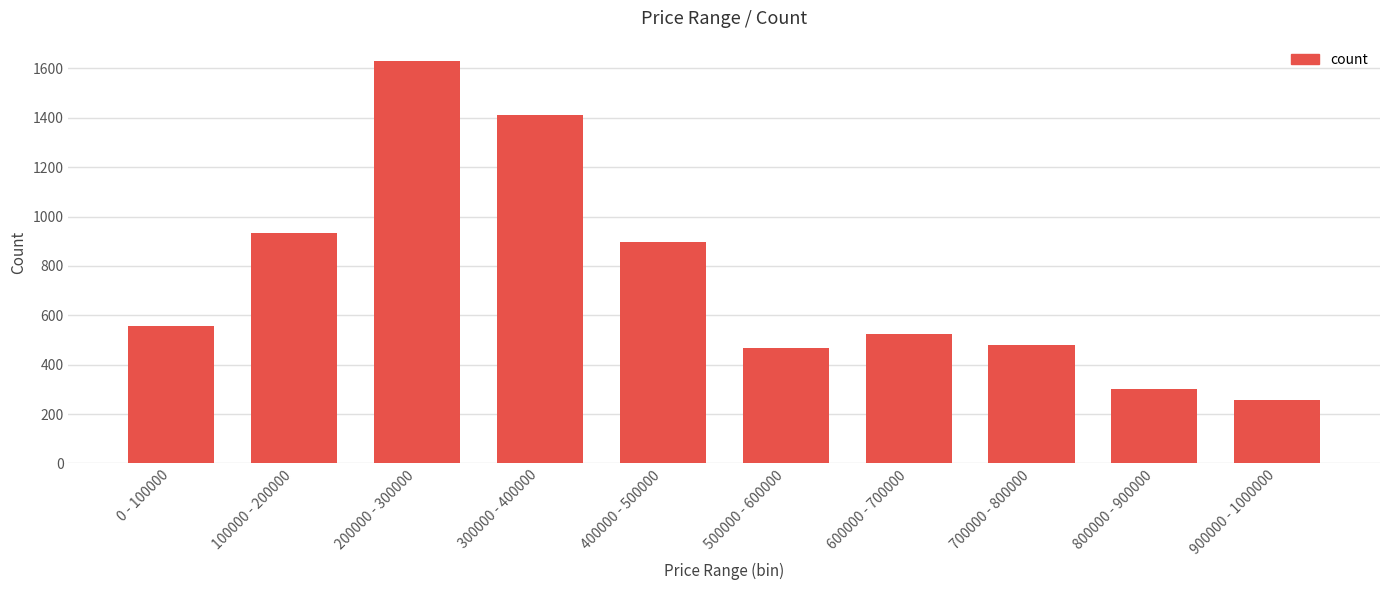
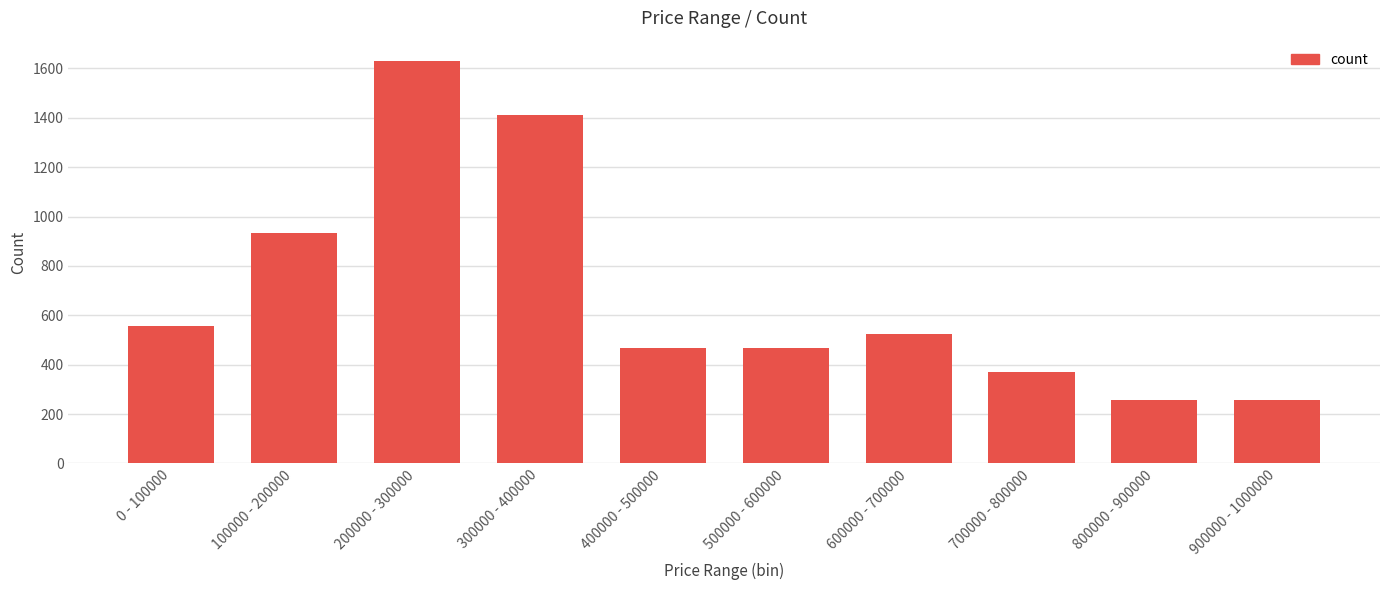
400000 - 500000: 900 -> 470
700000 - 800000: 480 -> 370
800000 - 900000: 300 -> 260
